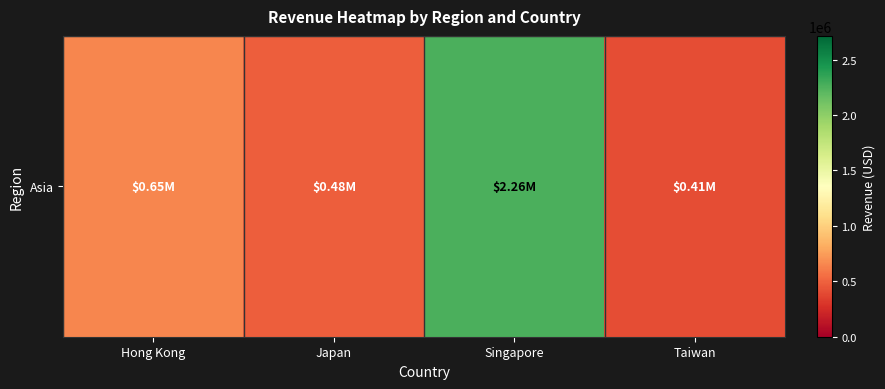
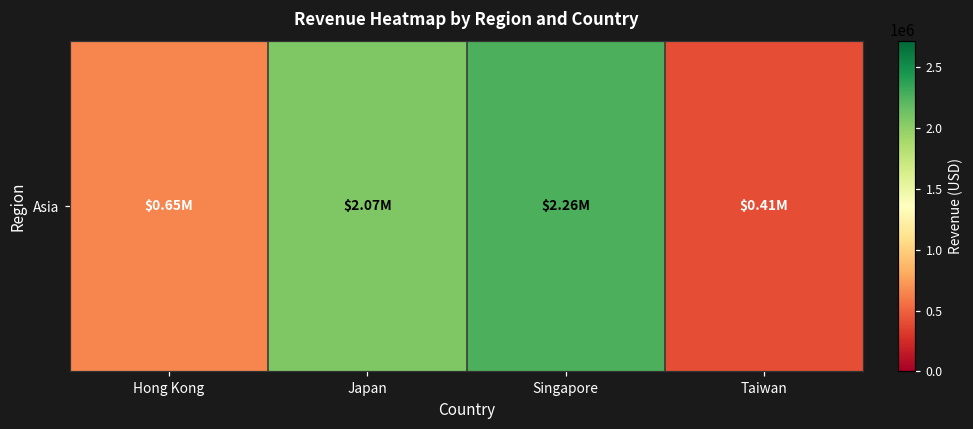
Asia, Japan: $0.48M -> $2.07M
